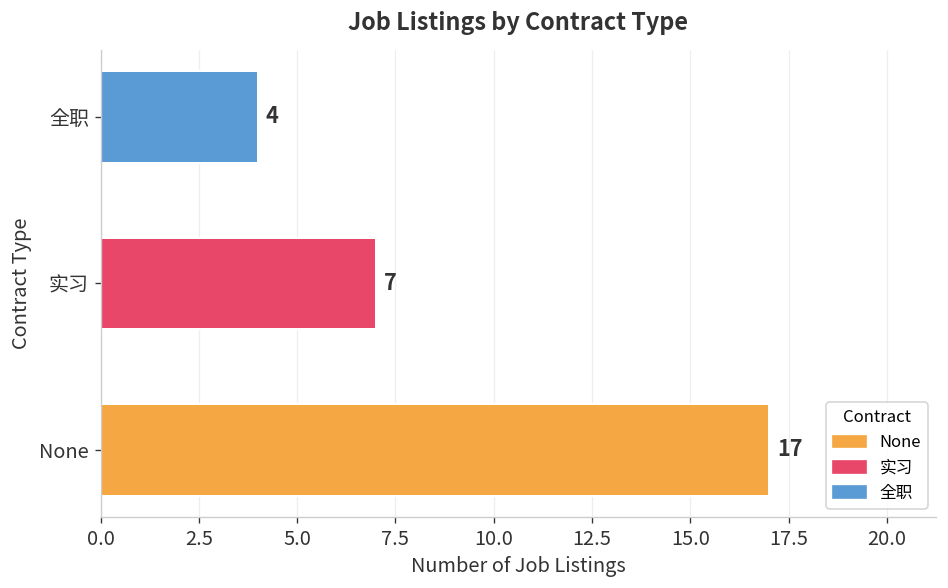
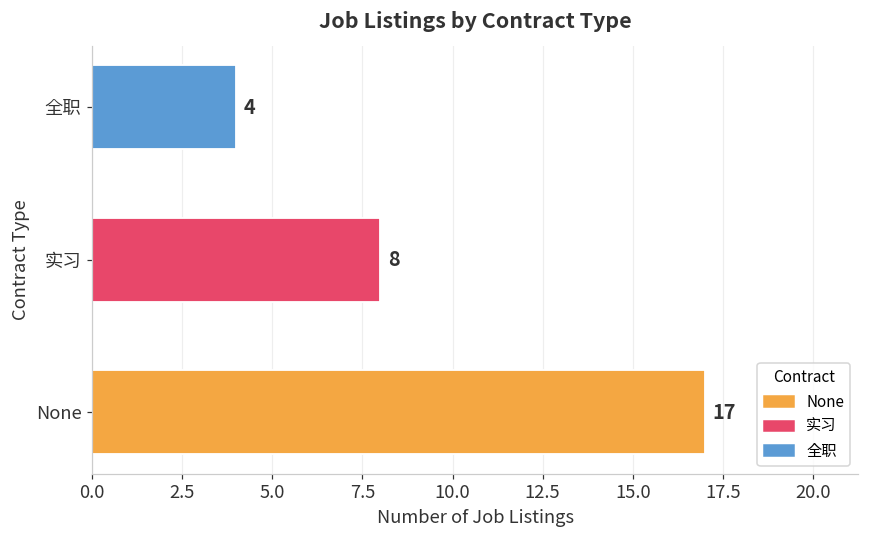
实习: 7 -> 8
